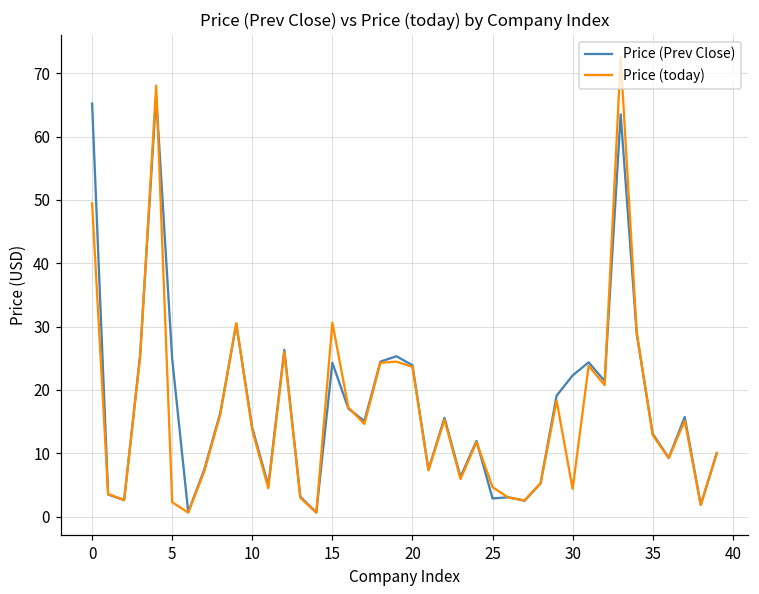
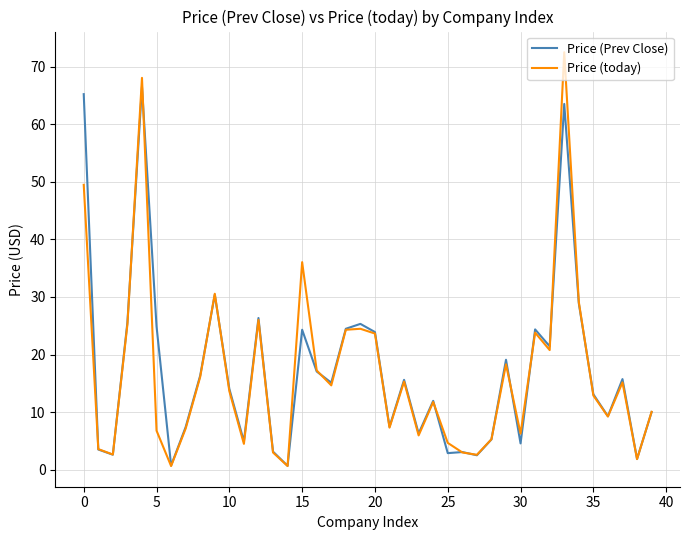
Price (today), 5: 2 -> 7
Price (today), 15: 31 -> 36
Price (Prev Close), 30: 22 -> 5
Price (today), 30: 4 -> 6
